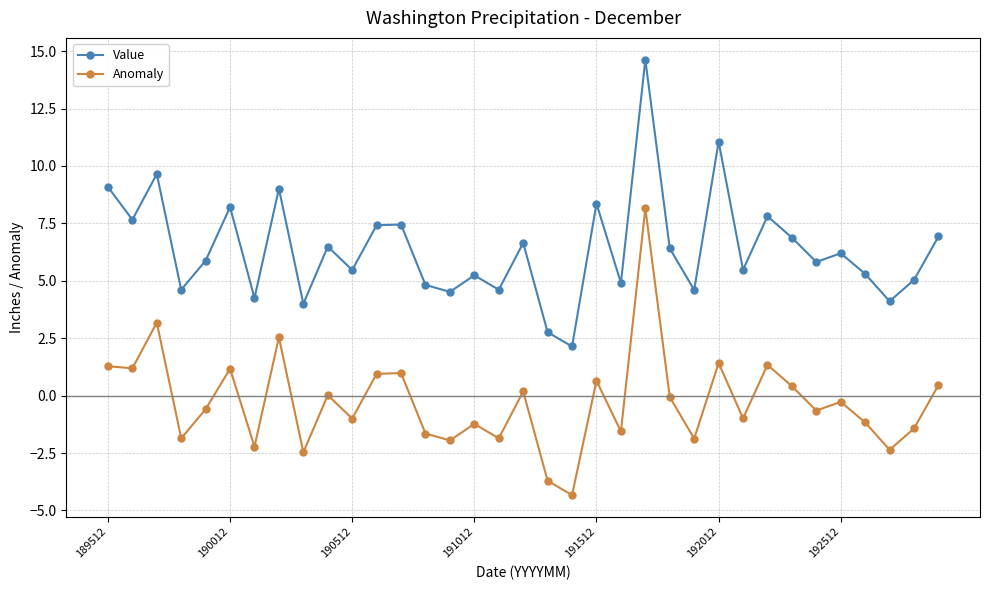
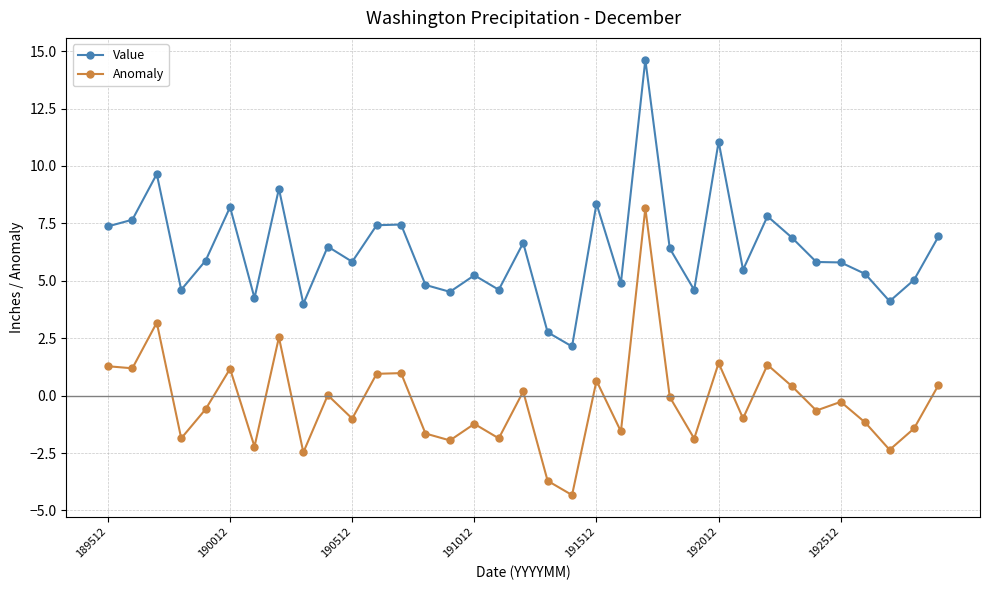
Value, 189512: 9.1 -> 7.4
Value, 190512: 5.5 -> 5.8
Value, 192512: 6.2 -> 5.8
